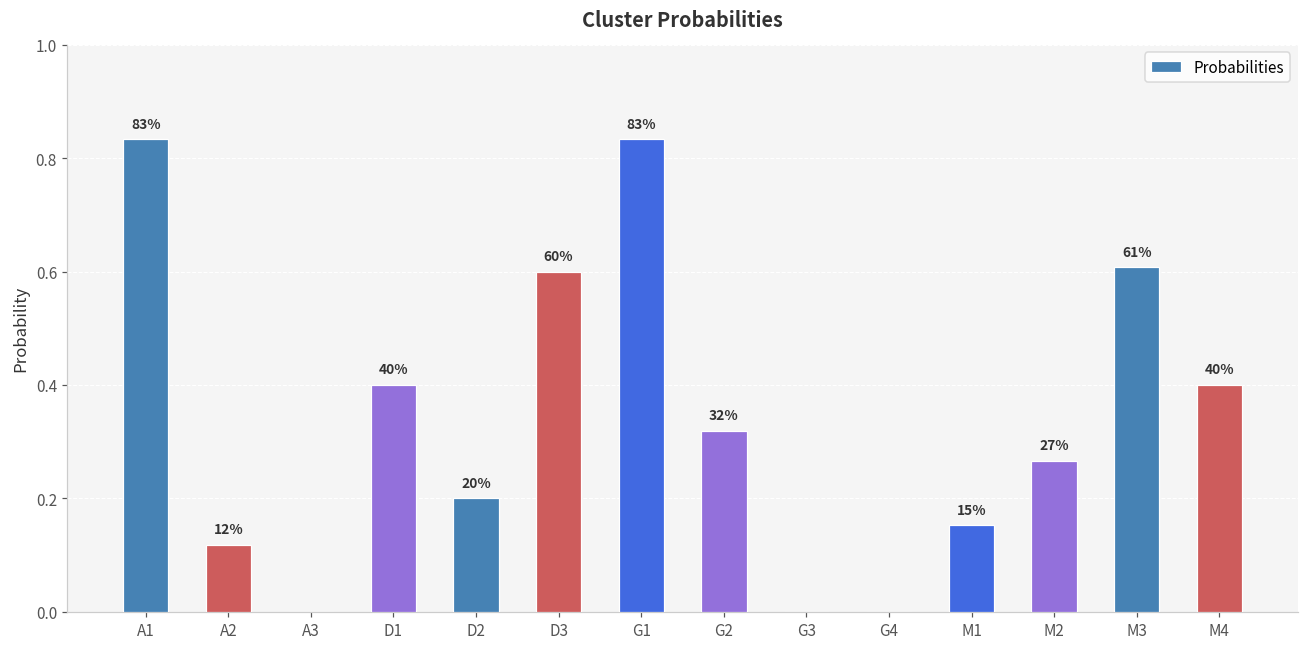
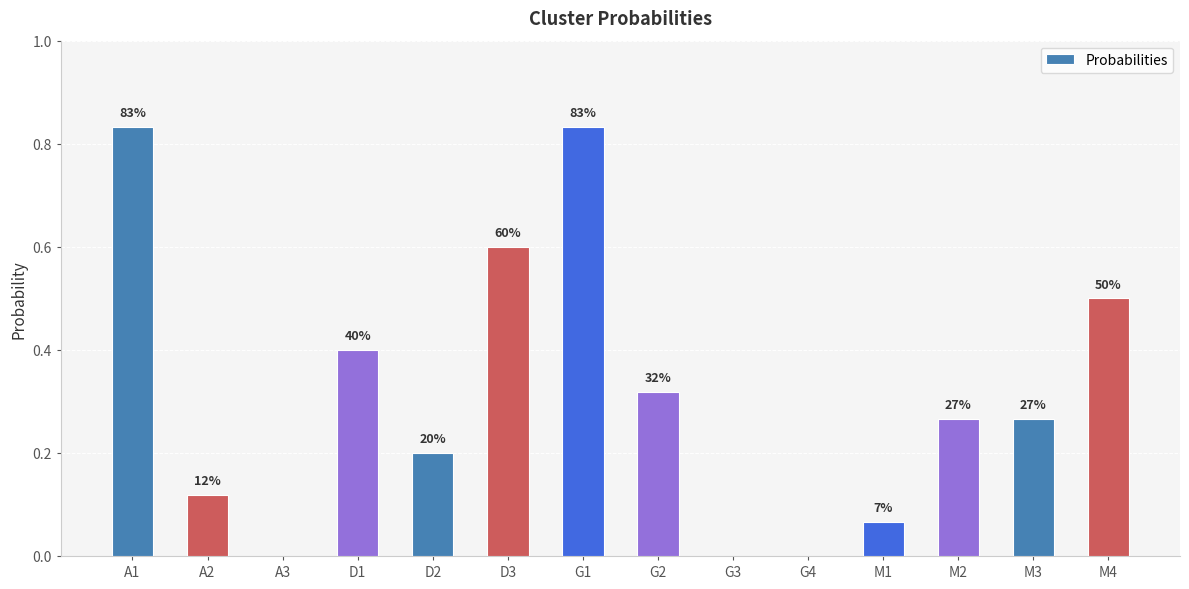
M1: 15% -> 7%
M3: 61% -> 27%
M4: 40% -> 50%
